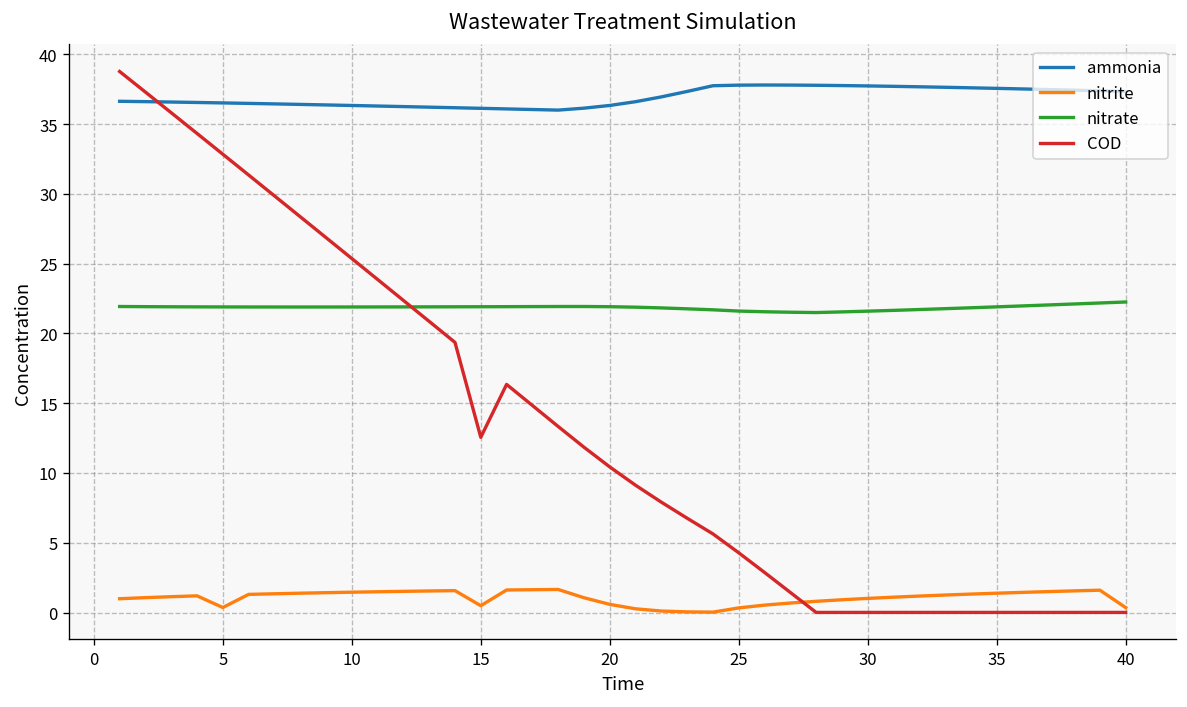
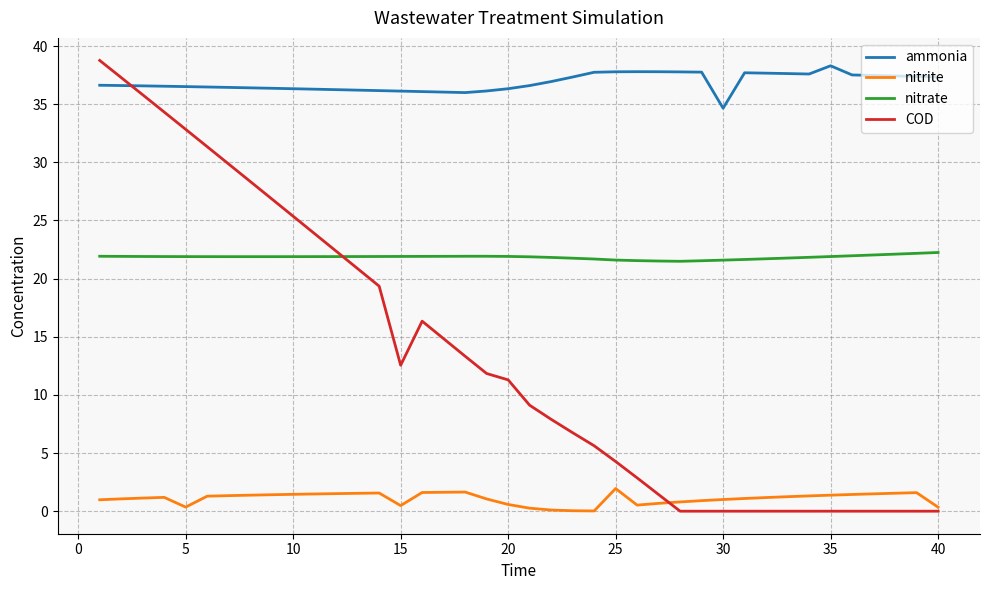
COD, 20: 10.4 -> 11.3
nitrite, 25: 0.3 -> 2.0
ammonia, 30: 37.7 -> 34.7
ammonia, 35: 37.6 -> 38.3
